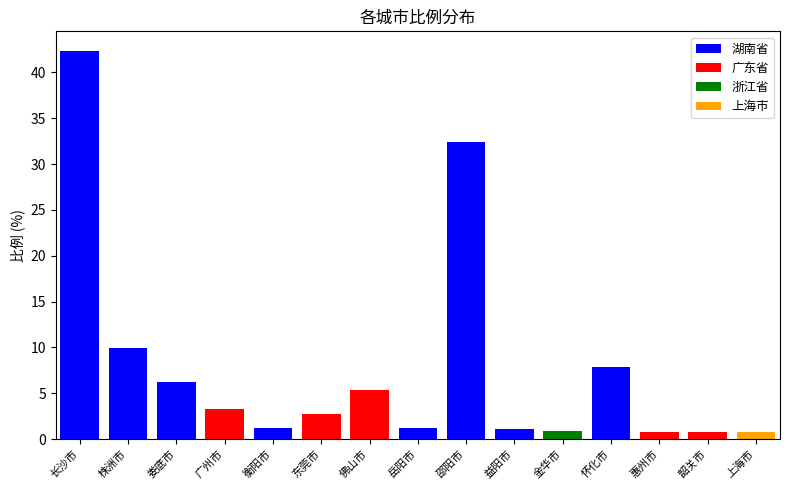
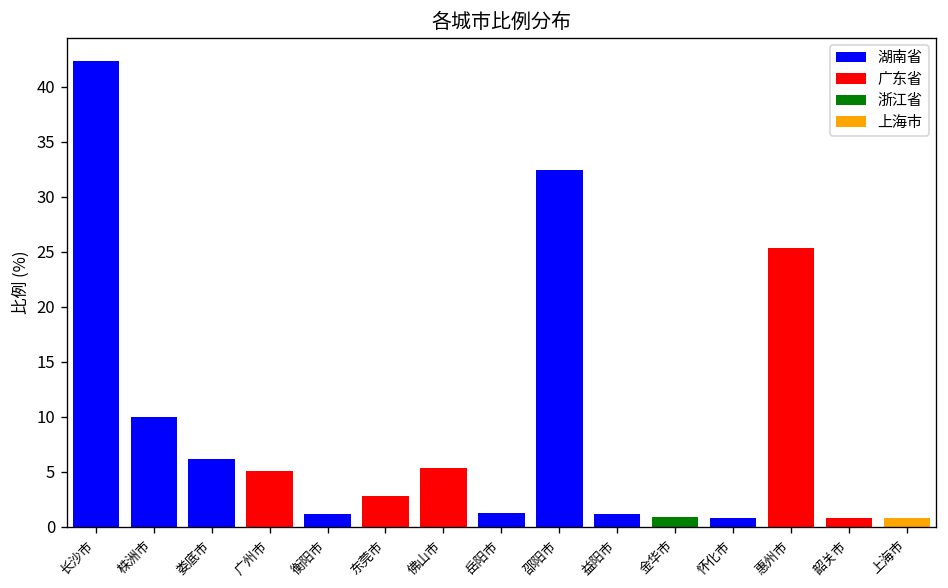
广州市: 3 -> 5
怀化市: 8 -> 1
惠州市: 1 -> 25
